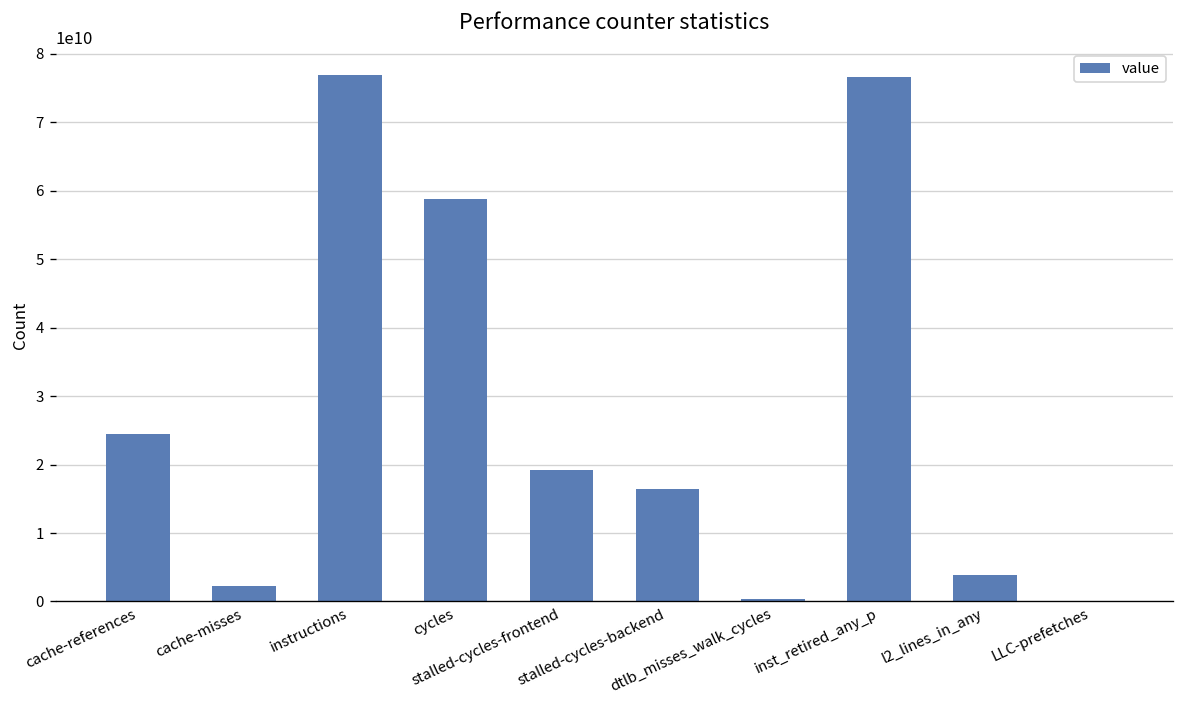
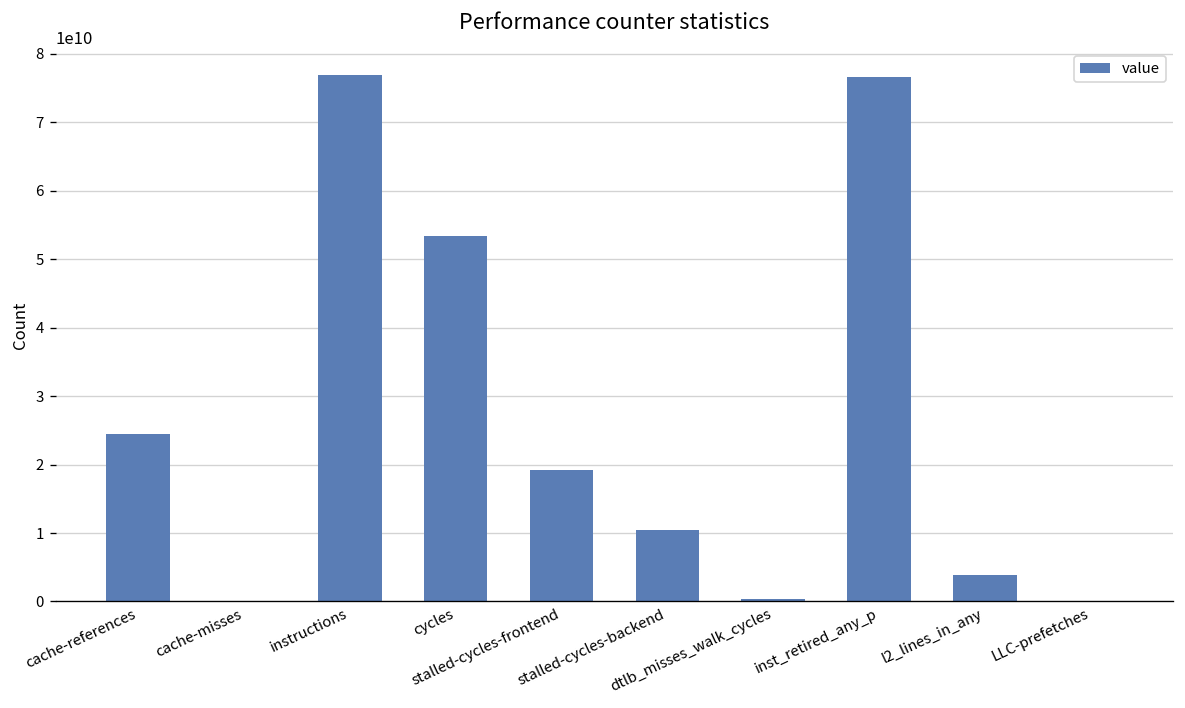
cache-misses: 2000000000 -> 0
cycles: 59000000000 -> 53000000000
stalled-cycles-backend: 16000000000 -> 10000000000
